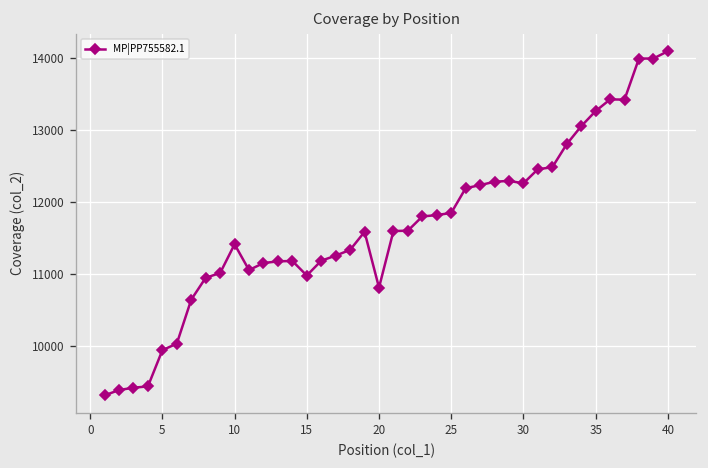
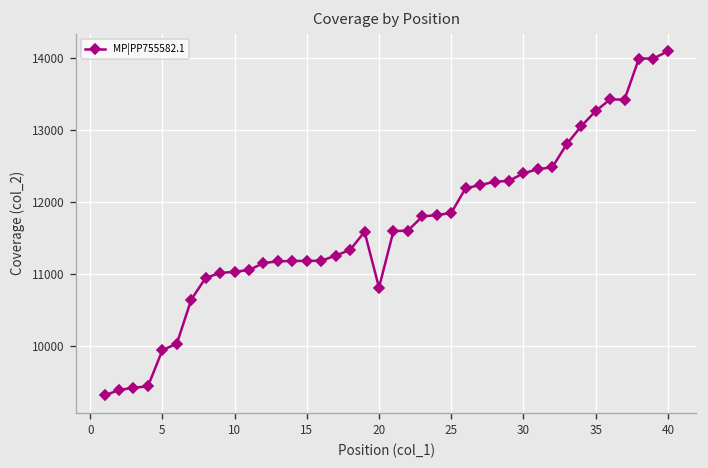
10: 11400 -> 11000
15: 11000 -> 11200
30: 12300 -> 12400
